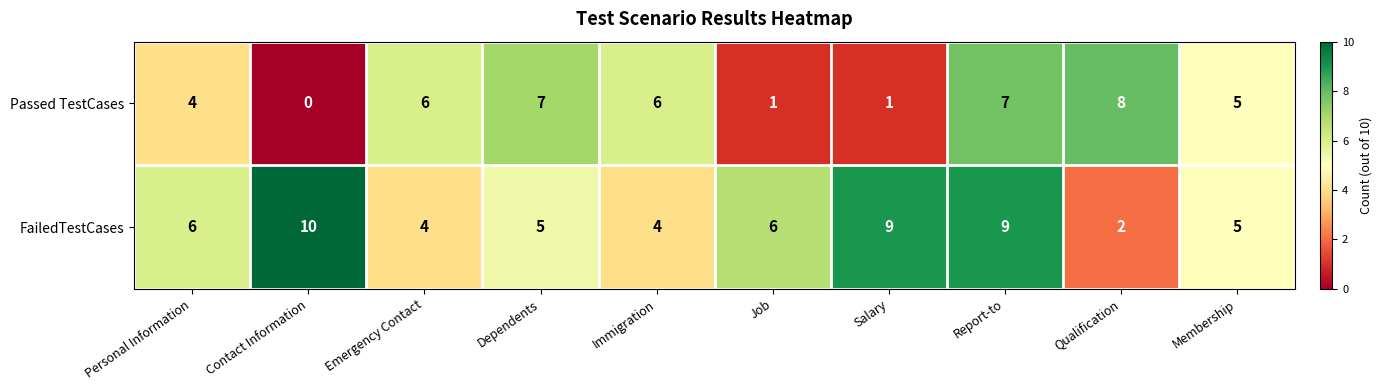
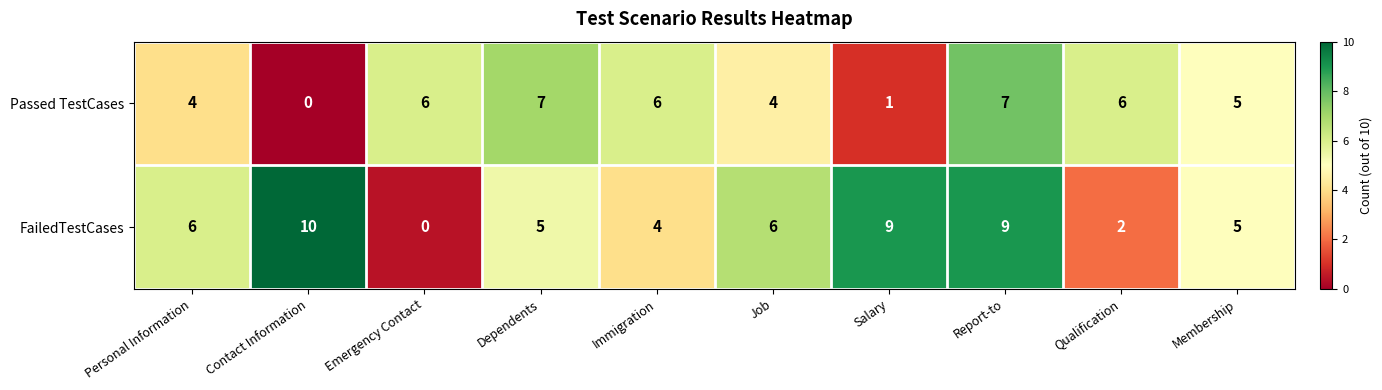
Passed TestCases, Job: 1 -> 4
Passed TestCases, Qualification: 8 -> 6
FailedTestCases, Emergency Contact: 4 -> 0
